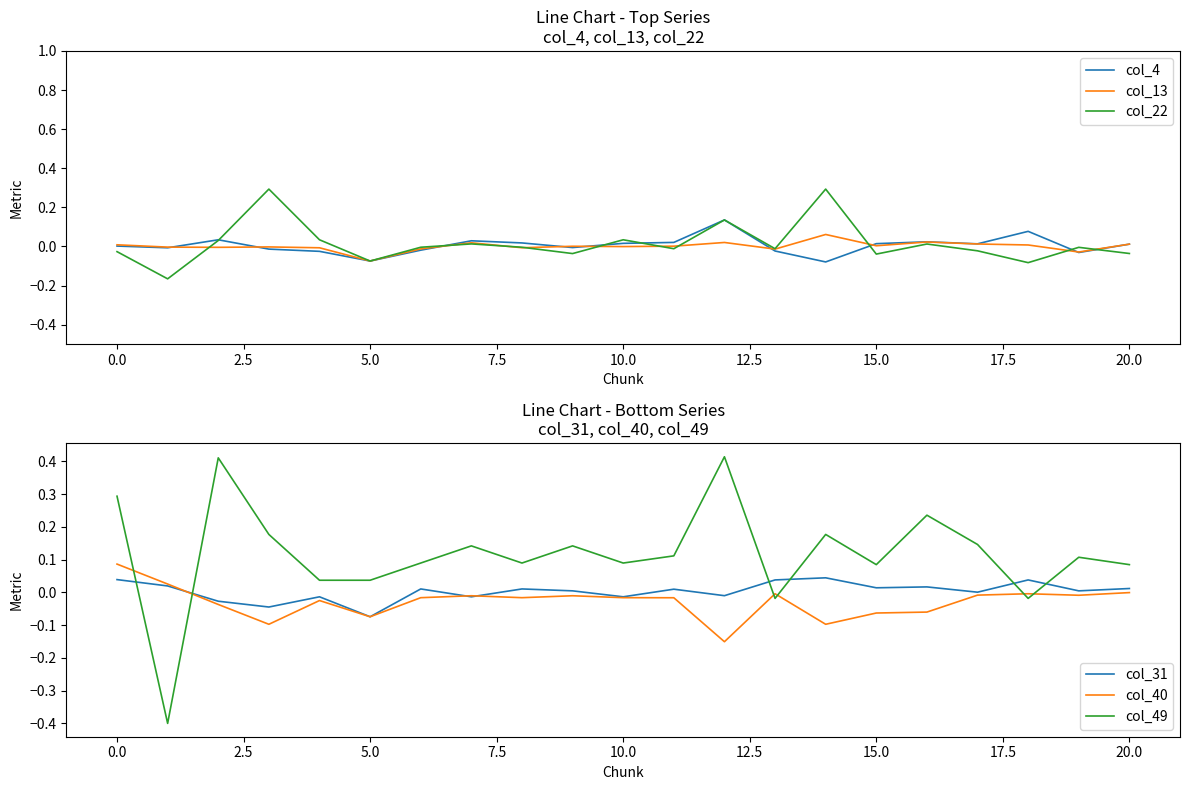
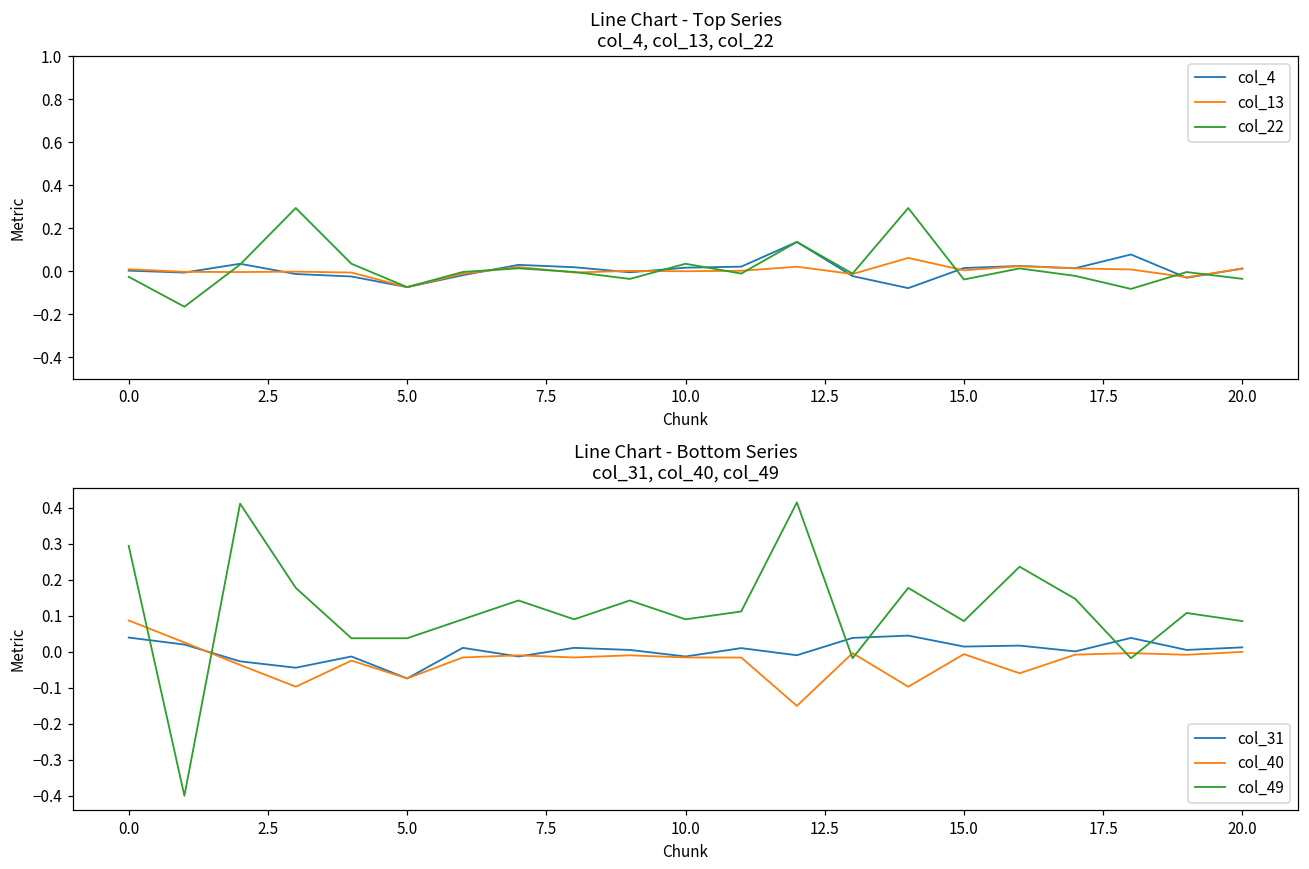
Line Chart - Bottom Series col_31, col_40, col_49, col_40, 15.0: -0.06 -> -0.01
